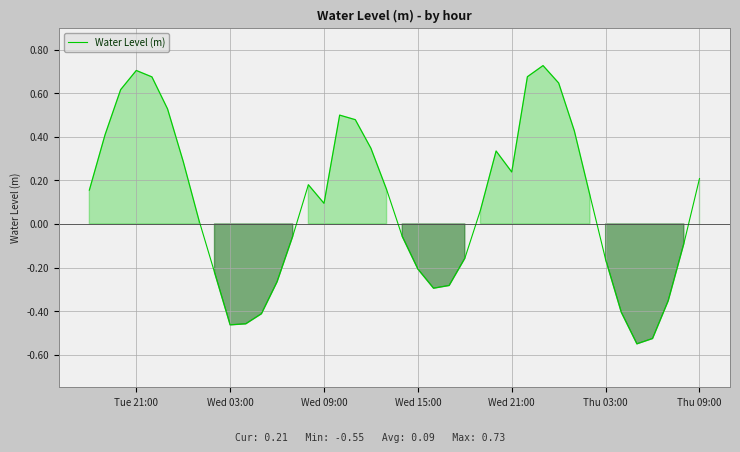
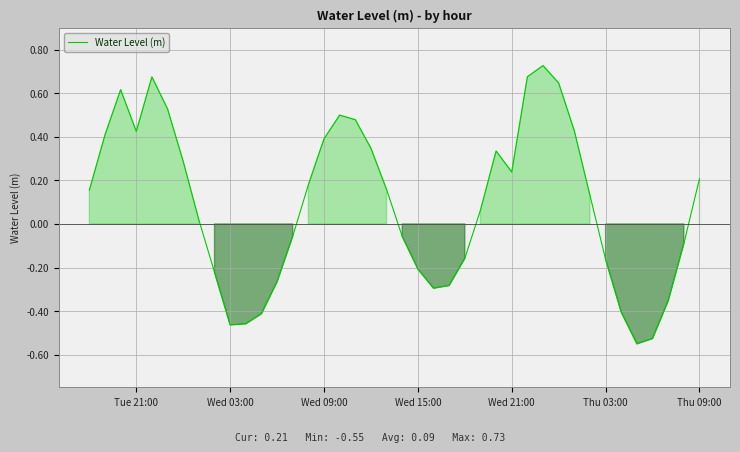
Tue 21:00: 0.70 -> 0.43
Wed 09:00: 0.09 -> 0.39
